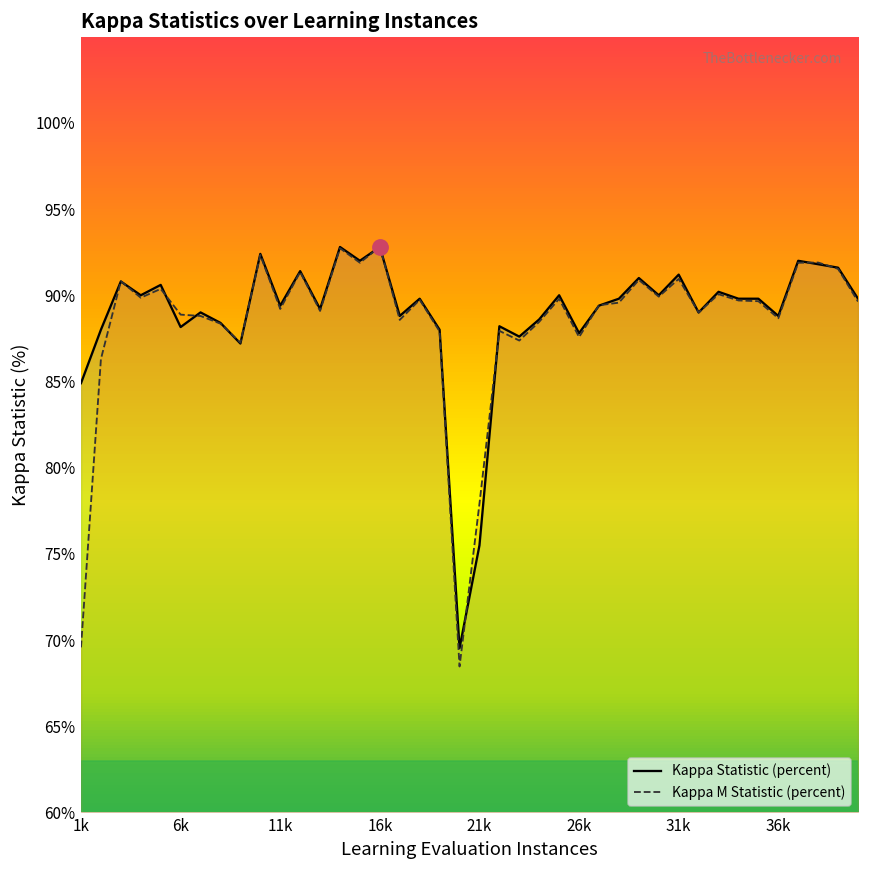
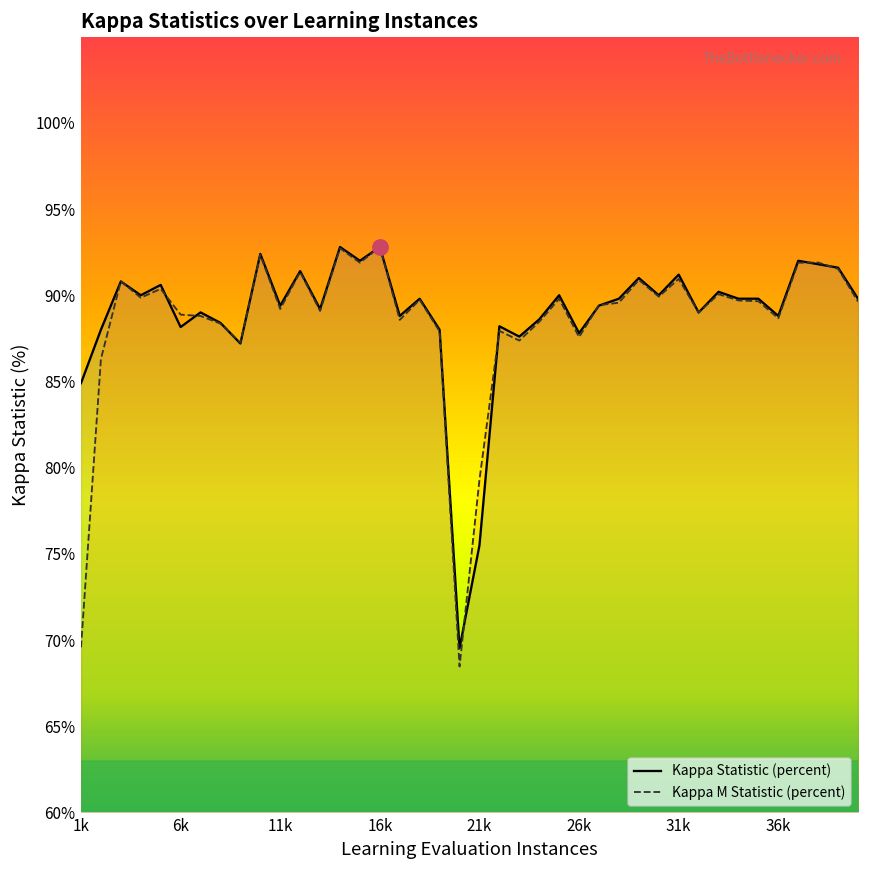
Kappa M Statistic (percent), 21k: 77.9% -> 79.3%
